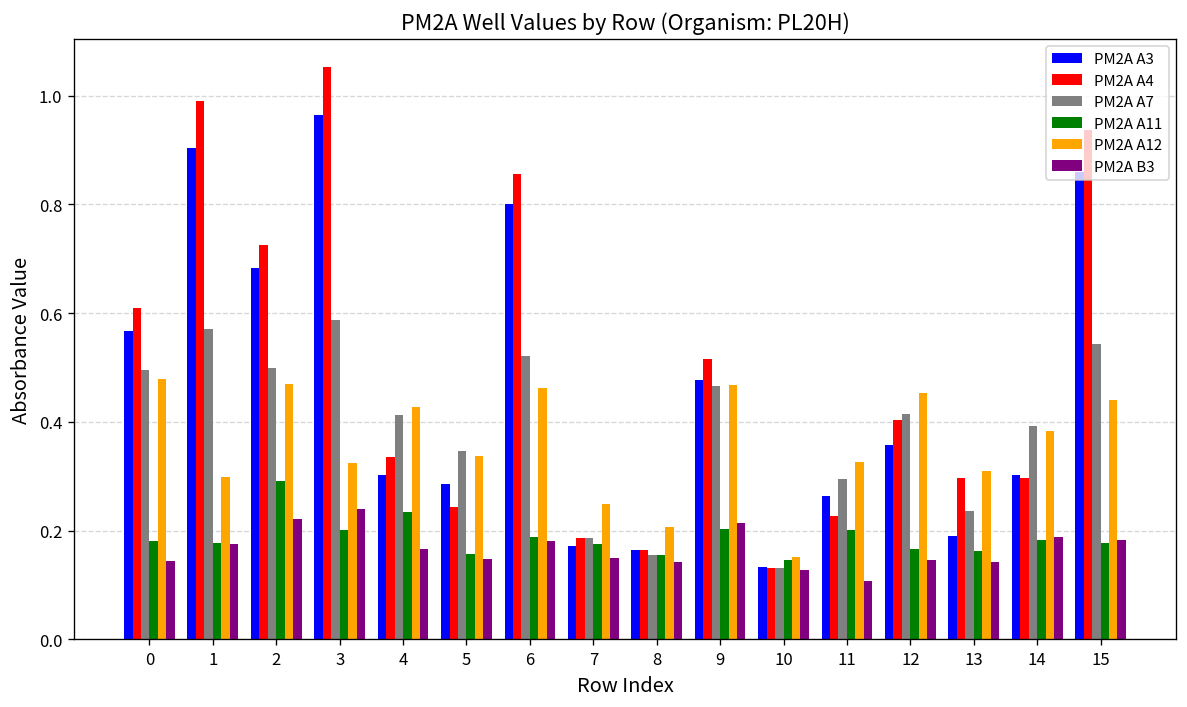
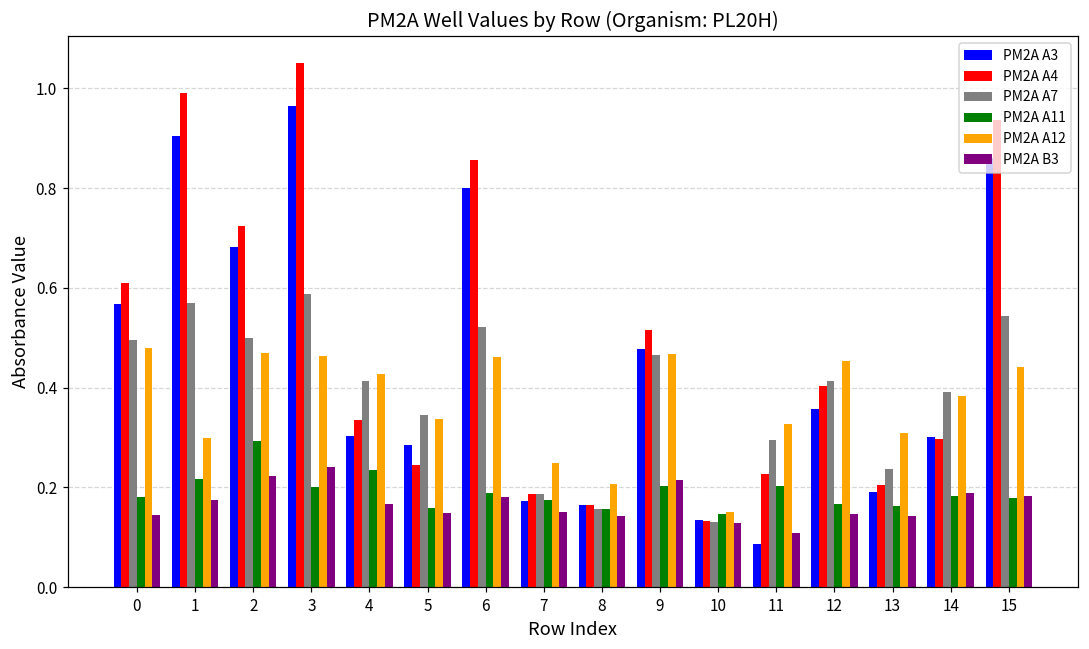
PM2A A11, 1: 0.18 -> 0.22
PM2A A12, 3: 0.33 -> 0.46
PM2A A3, 11: 0.26 -> 0.09
PM2A A4, 13: 0.30 -> 0.20
